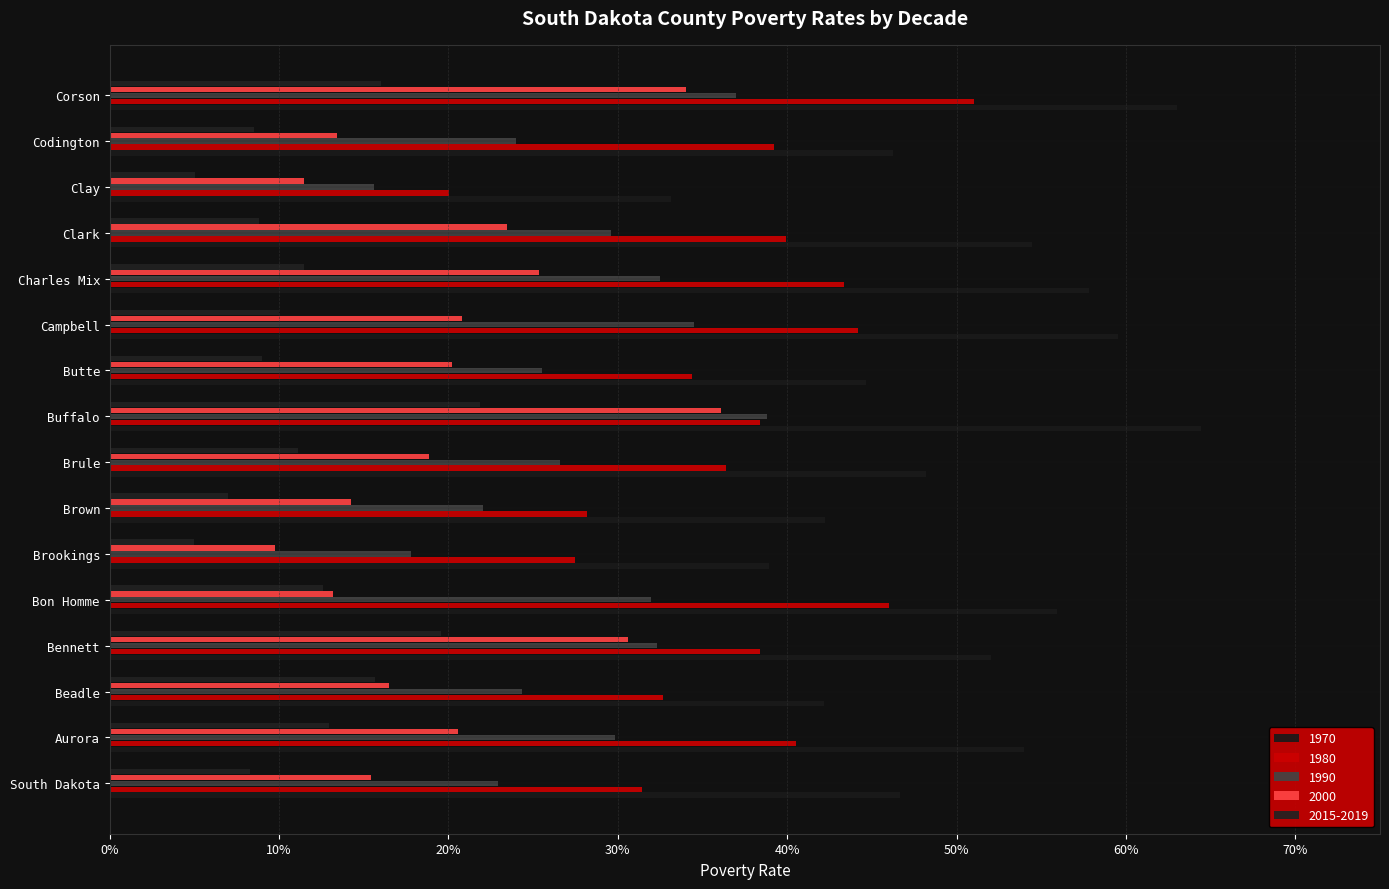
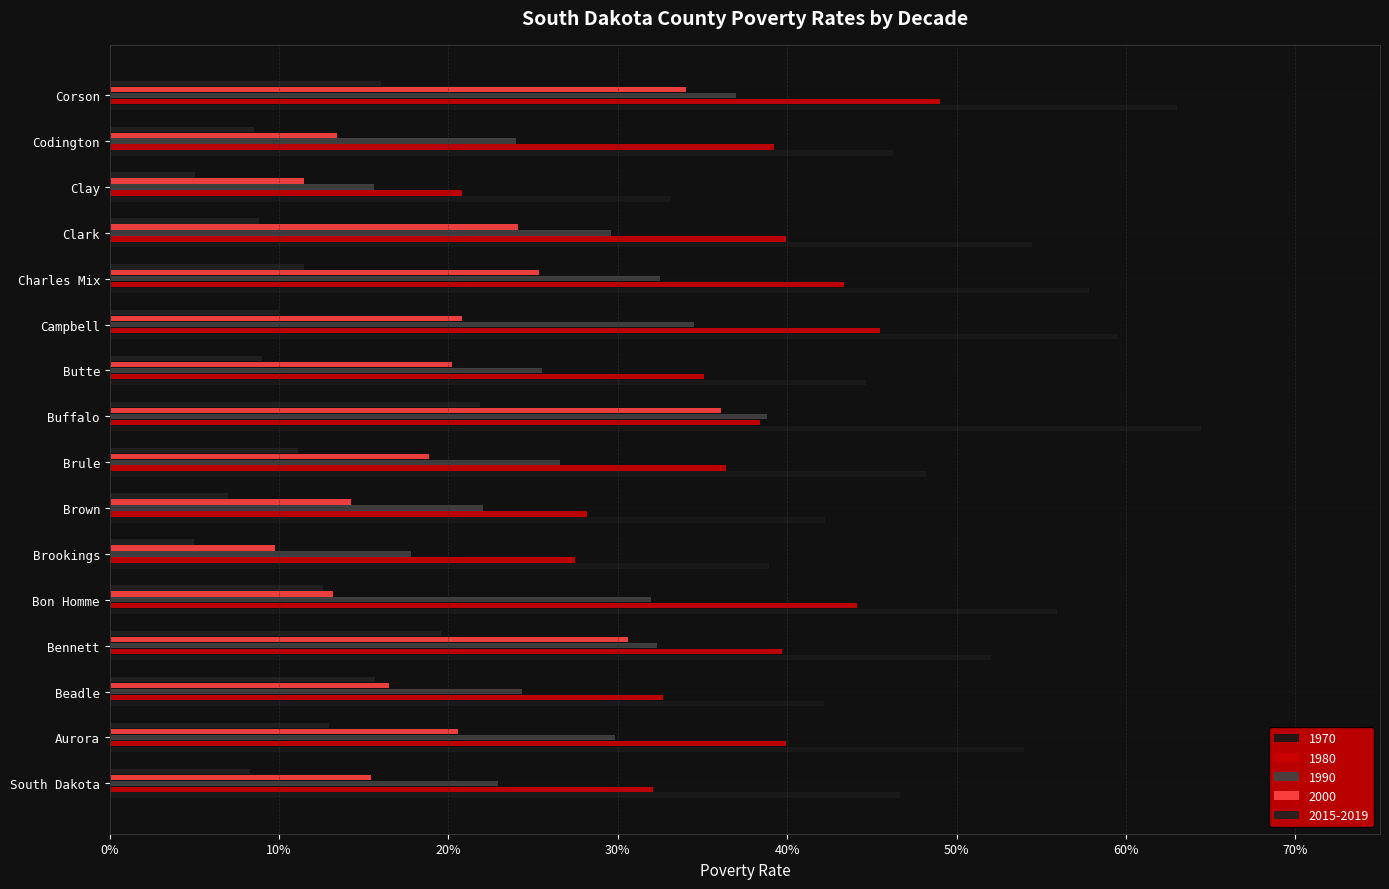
1980, Corson: 51.0% -> 49.0%
1980, Clay: 20.0% -> 20.8%
2000, Clark: 23.4% -> 24.1%
1980, Campbell: 44.2% -> 45.5%
1980, Butte: 34.4% -> 35.1%
1980, Bon Homme: 46.0% -> 44.1%
1980, Bennett: 38.4% -> 39.7%
1980, Aurora: 40.5% -> 39.9%
1980, South Dakota: 31.4% -> 32.1%
